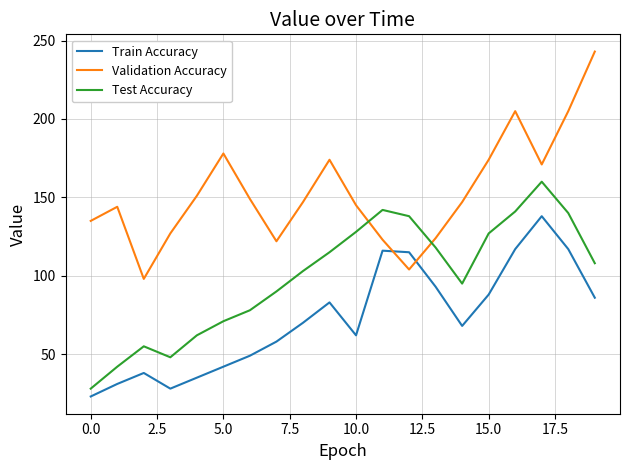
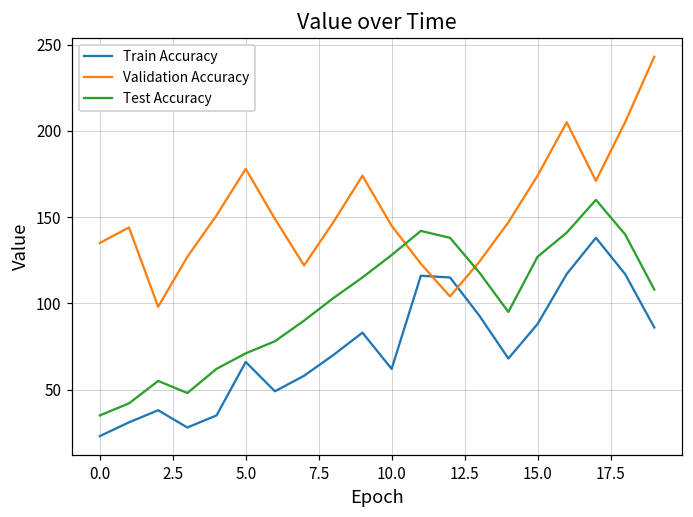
Test Accuracy, 0.0: 28 -> 35
Train Accuracy, 5.0: 42 -> 66
